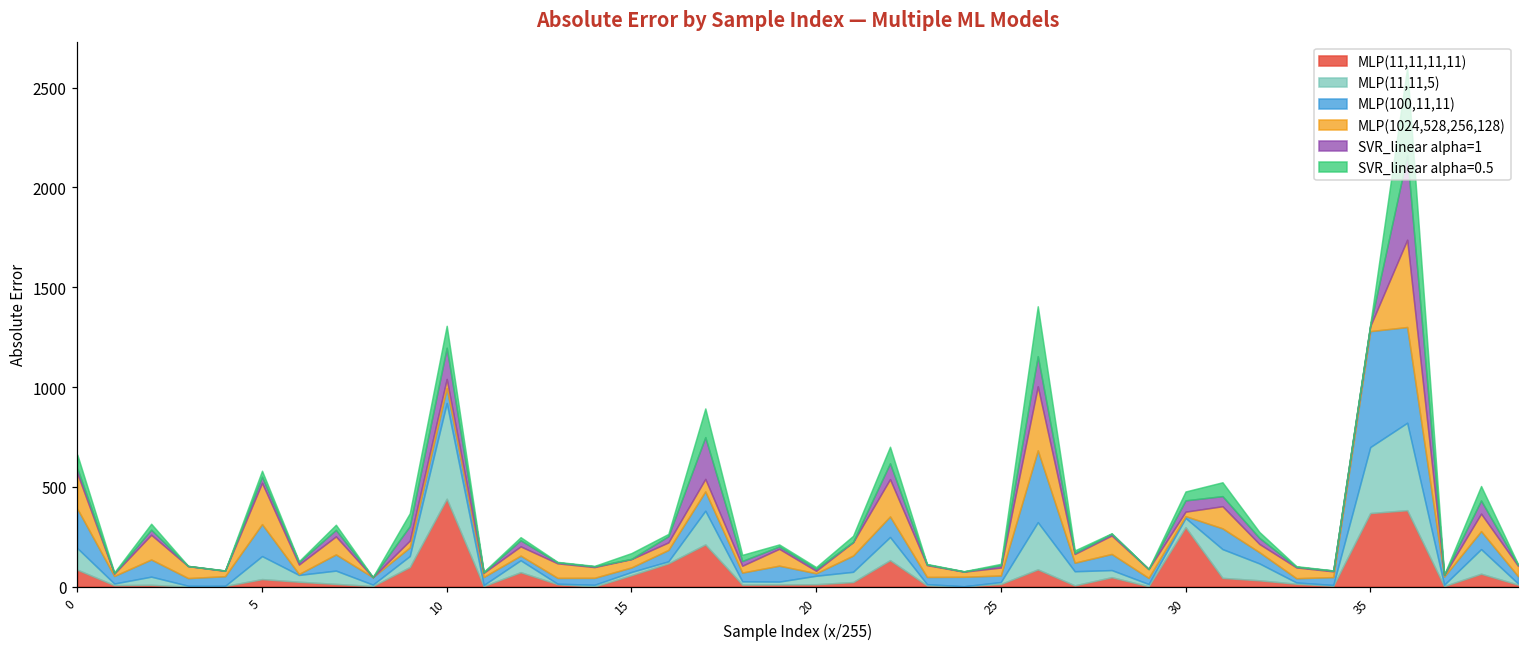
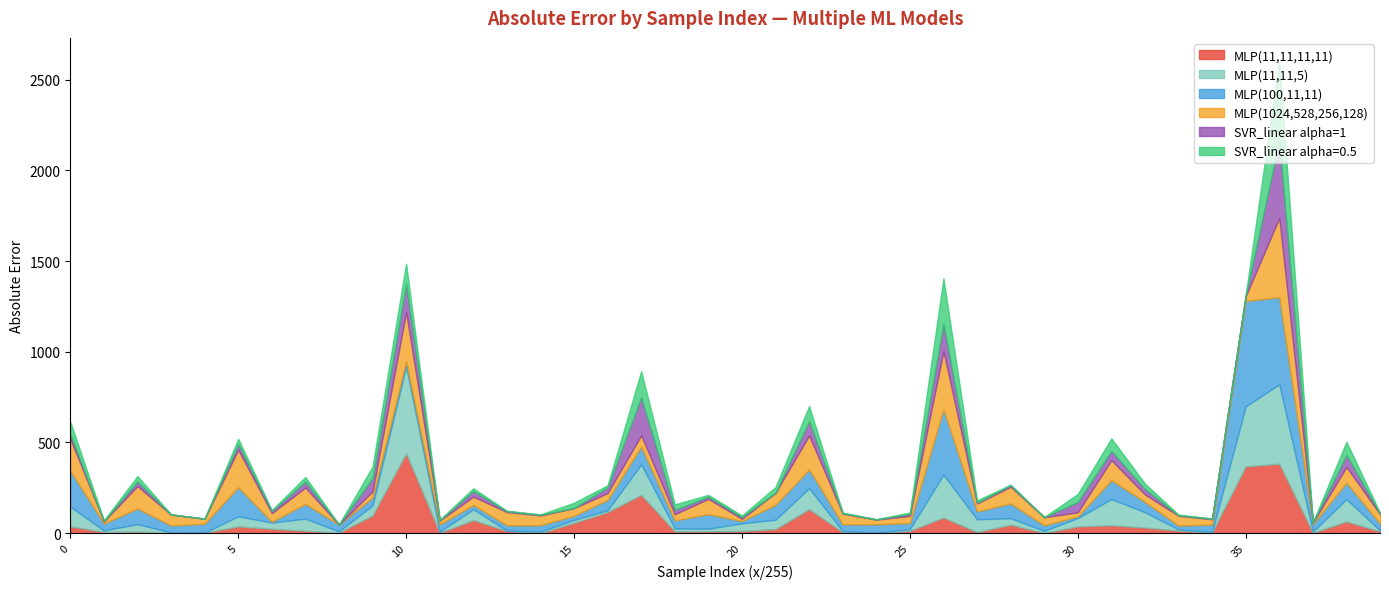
MLP(11,11,11,11), 0: 80 -> 40
MLP(11,11,5), 5: 120 -> 60
MLP(100,11,11), 10: 80 -> 30
MLP(1024,528,256,128), 10: 50 -> 270
MLP(11,11,11,11), 30: 300 -> 40
